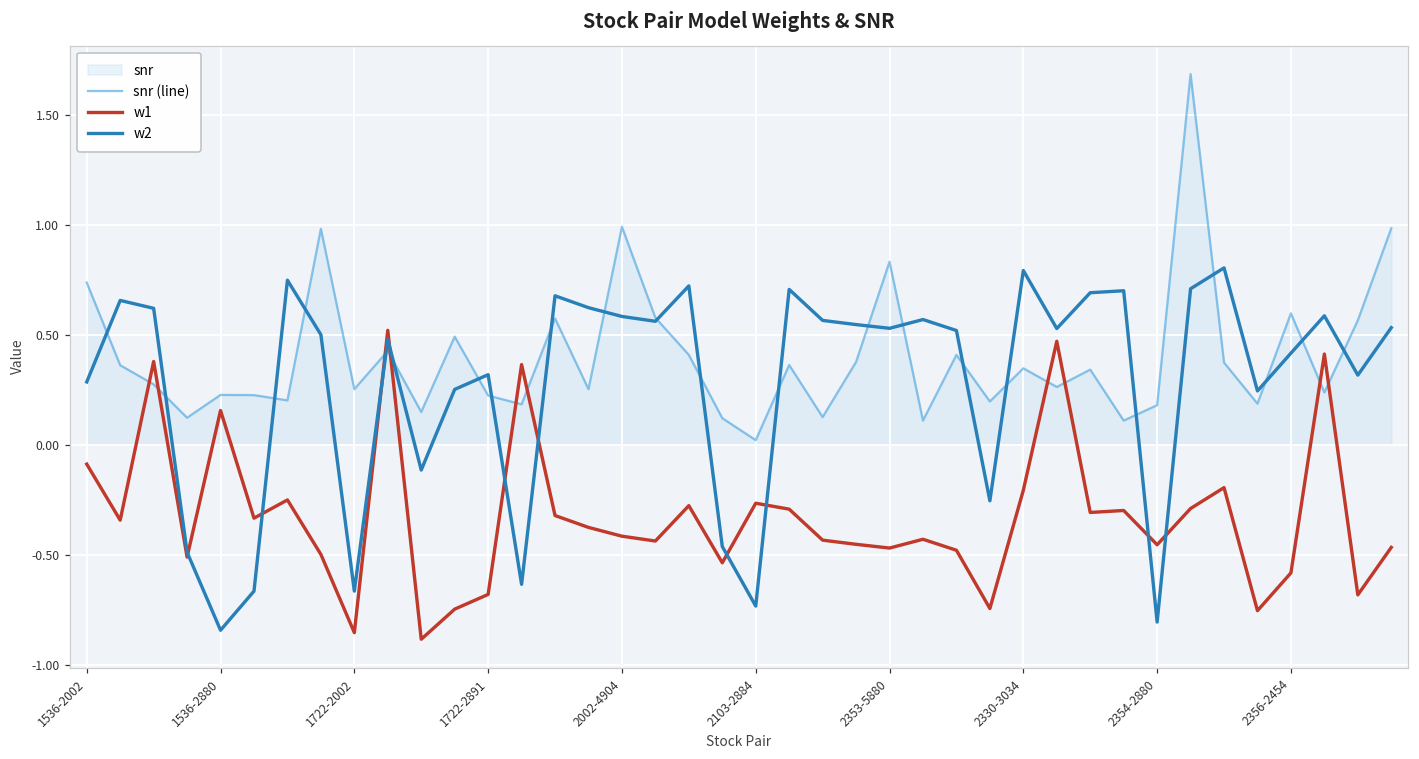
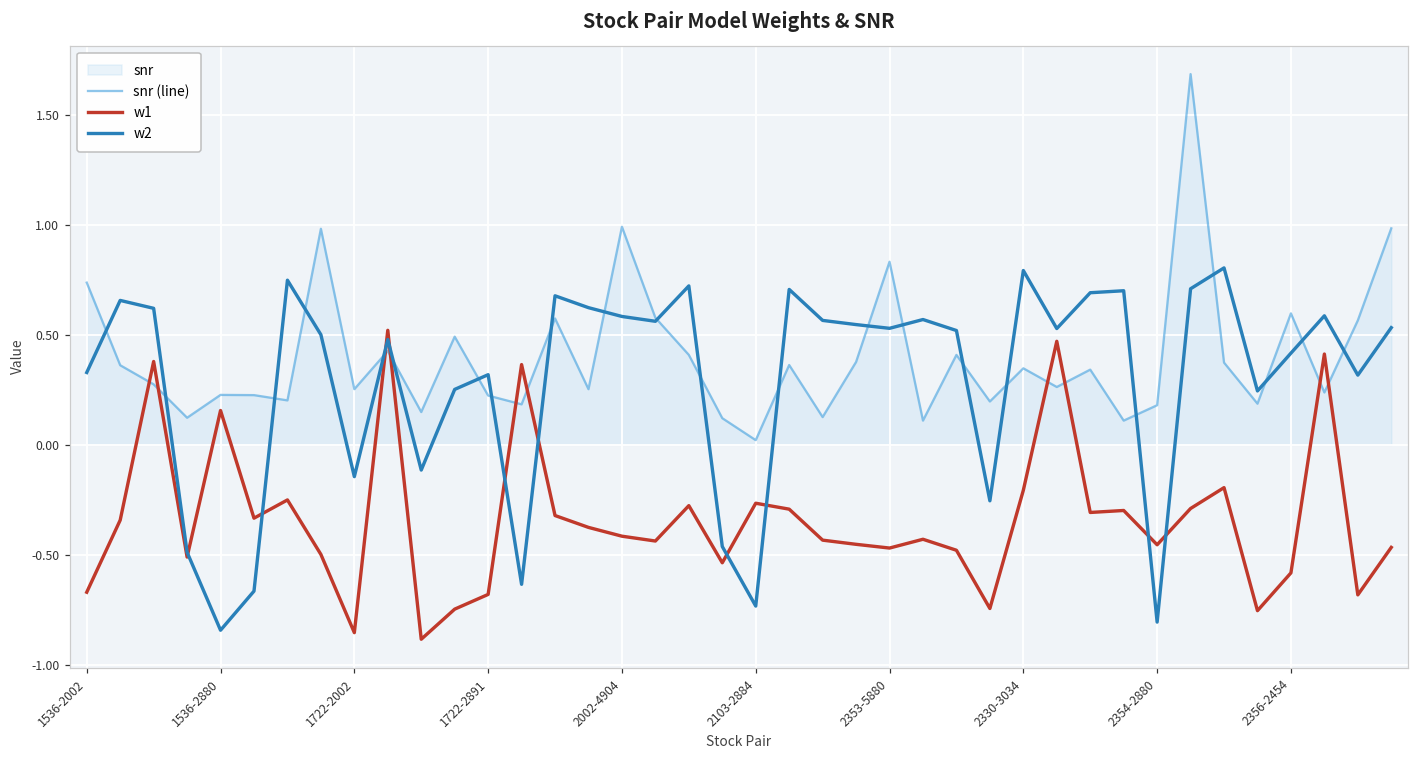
w1, 1536-2002: -0.09 -> -0.67
w2, 1536-2002: 0.29 -> 0.33
w2, 1722-2002: -0.67 -> -0.15
